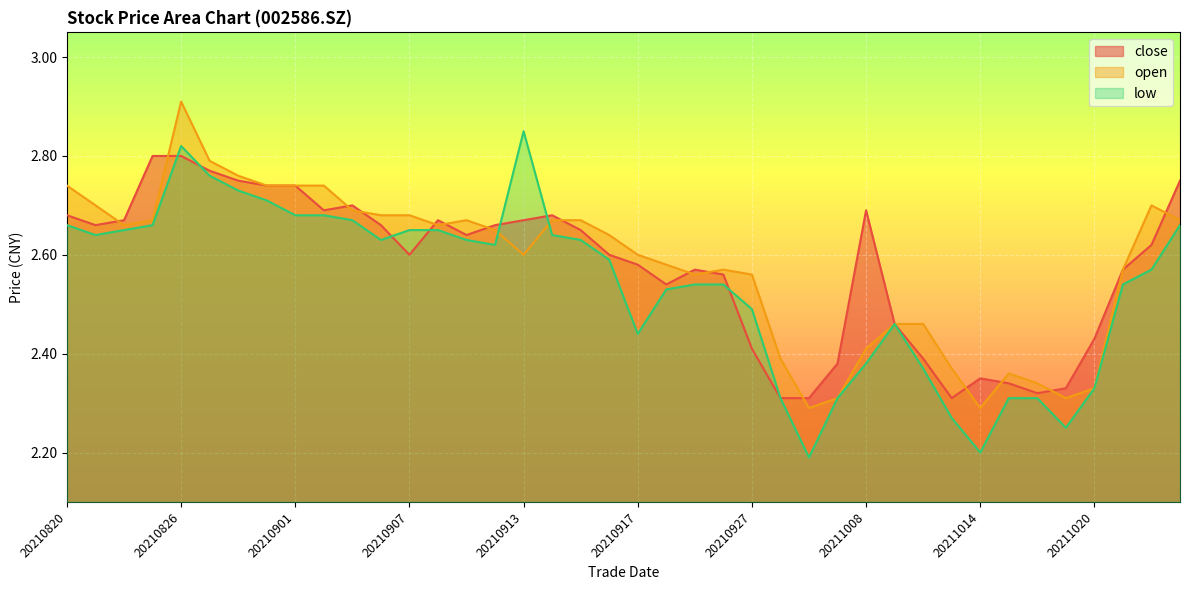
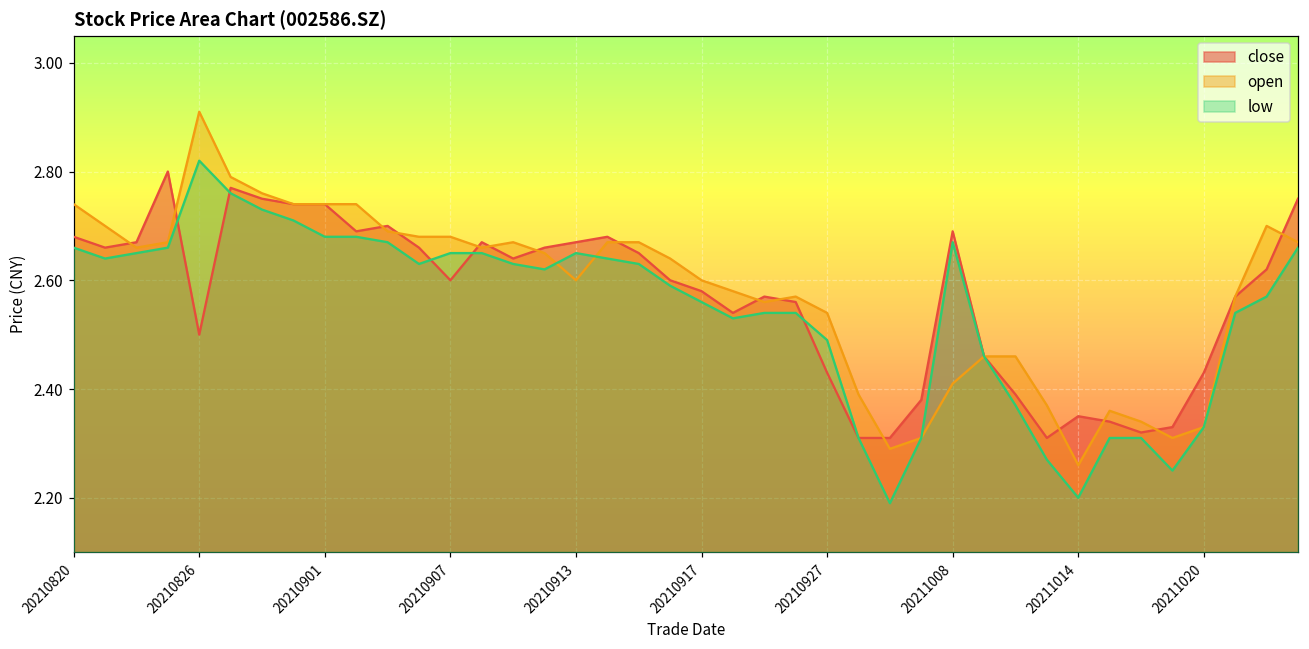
close, 20210826: 2.8 -> 2.5
low, 20210913: 2.85 -> 2.65
low, 20210917: 2.44 -> 2.56
close, 20210927: 2.41 -> 2.43
open, 20210927: 2.56 -> 2.54
low, 20211008: 2.38 -> 2.67
open, 20211014: 2.29 -> 2.26
